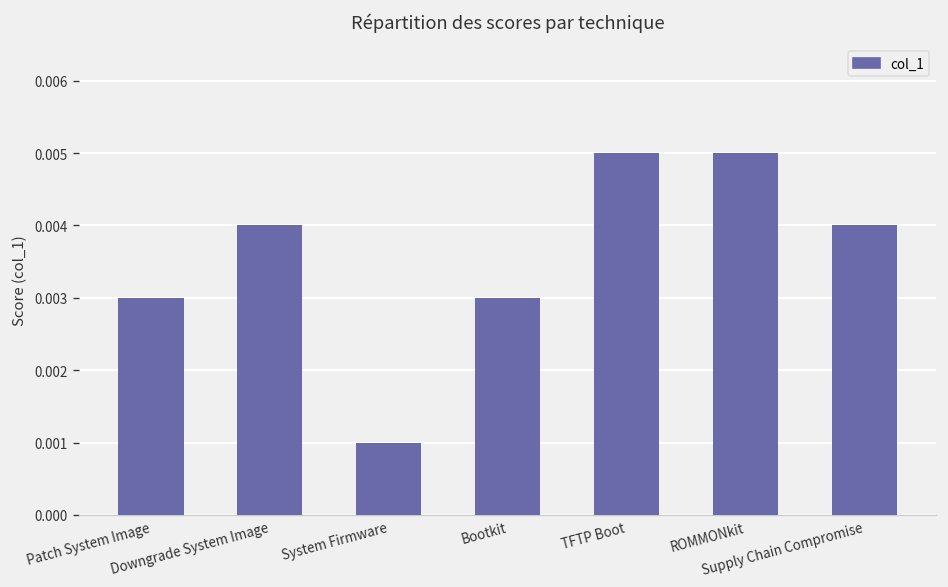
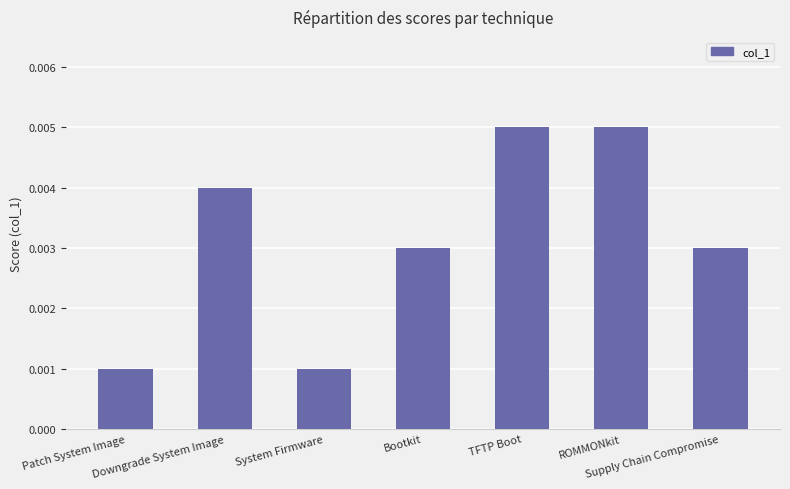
Patch System Image: 0.003 -> 0.001
Supply Chain Compromise: 0.004 -> 0.003
